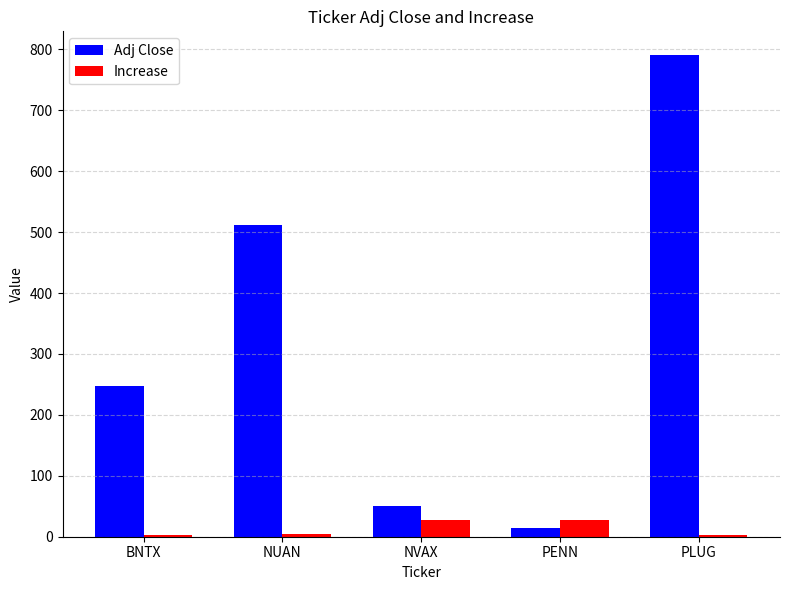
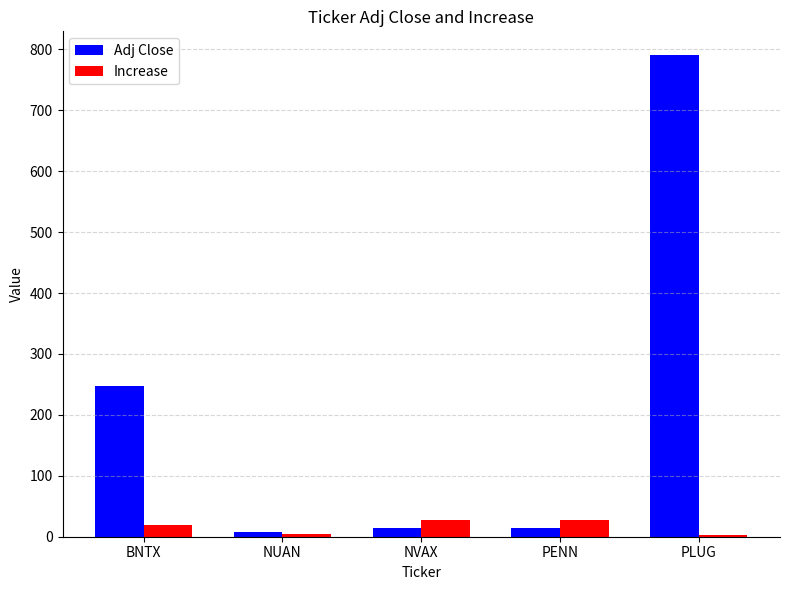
Increase, BNTX: 0 -> 20
Adj Close, NUAN: 510 -> 10
Adj Close, NVAX: 50 -> 10
